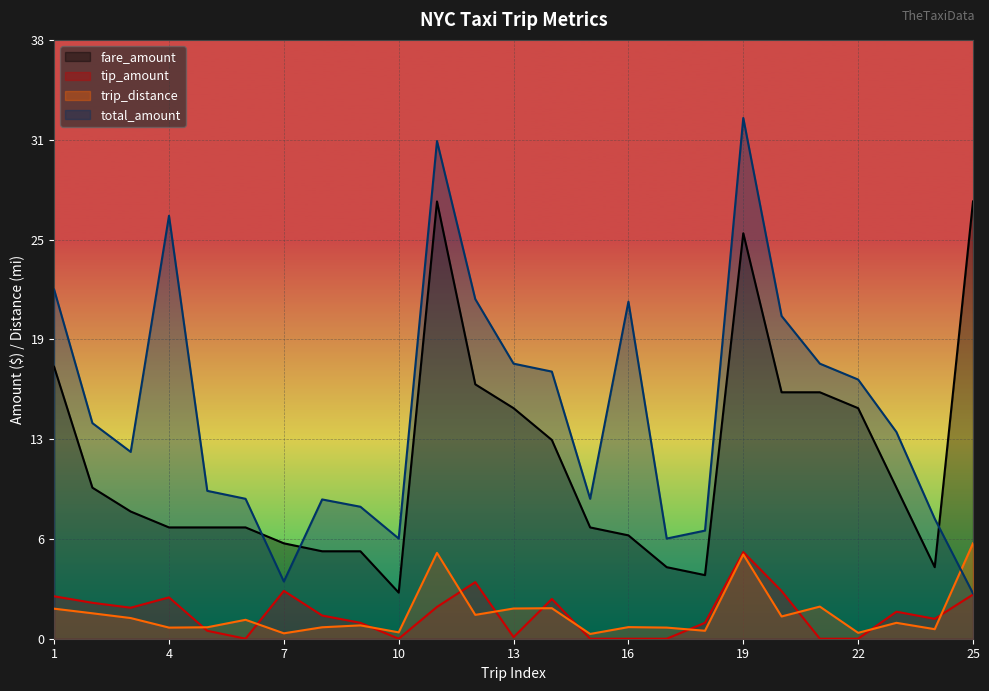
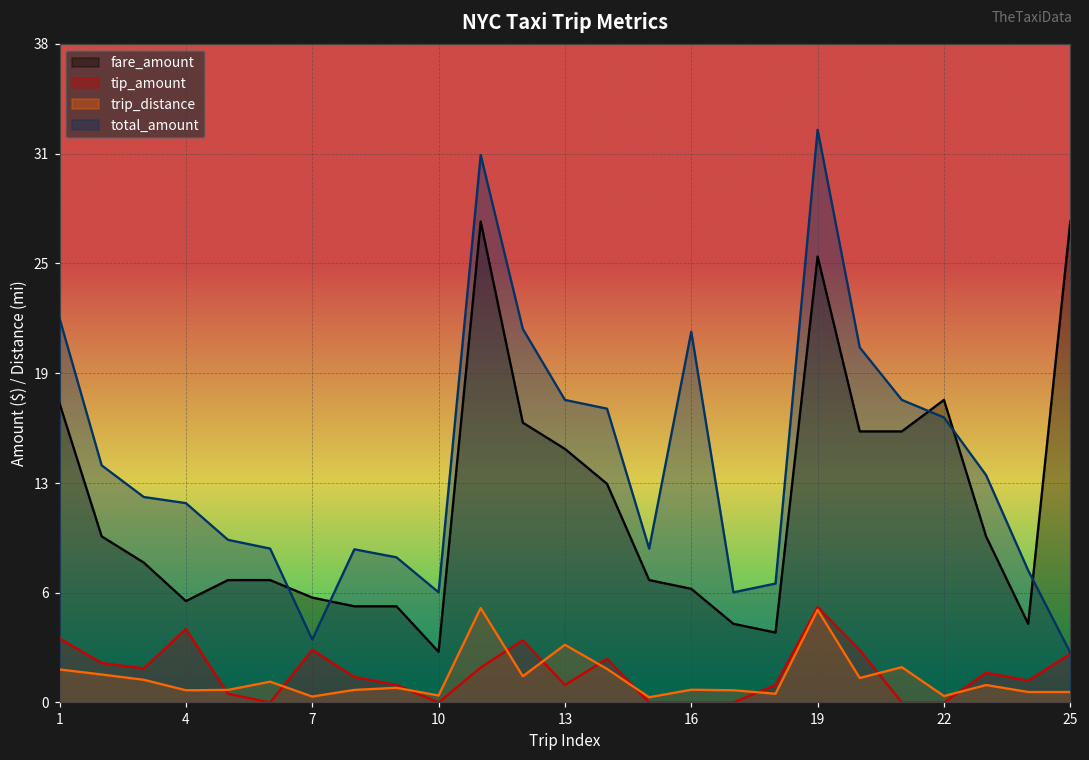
tip_amount, 1: 2.7 -> 3.7
fare_amount, 4: 7.0 -> 5.8
tip_amount, 4: 2.6 -> 4.2
total_amount, 4: 26.6 -> 11.4
tip_amount, 13: 0.1 -> 1.0
trip_distance, 13: 1.9 -> 3.3
fare_amount, 22: 14.5 -> 17.3
trip_distance, 25: 6.0 -> 0.6
